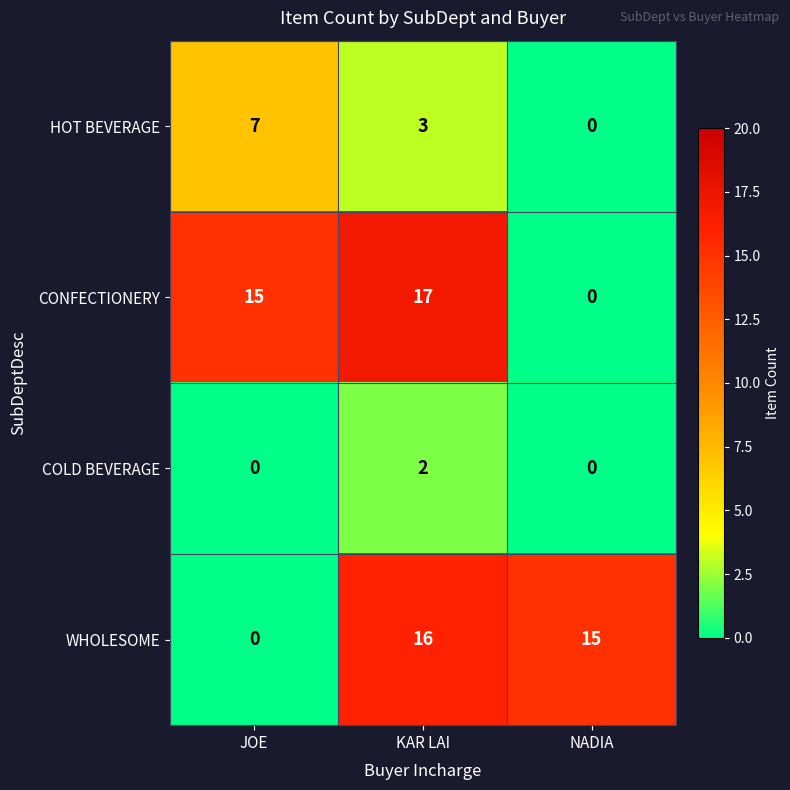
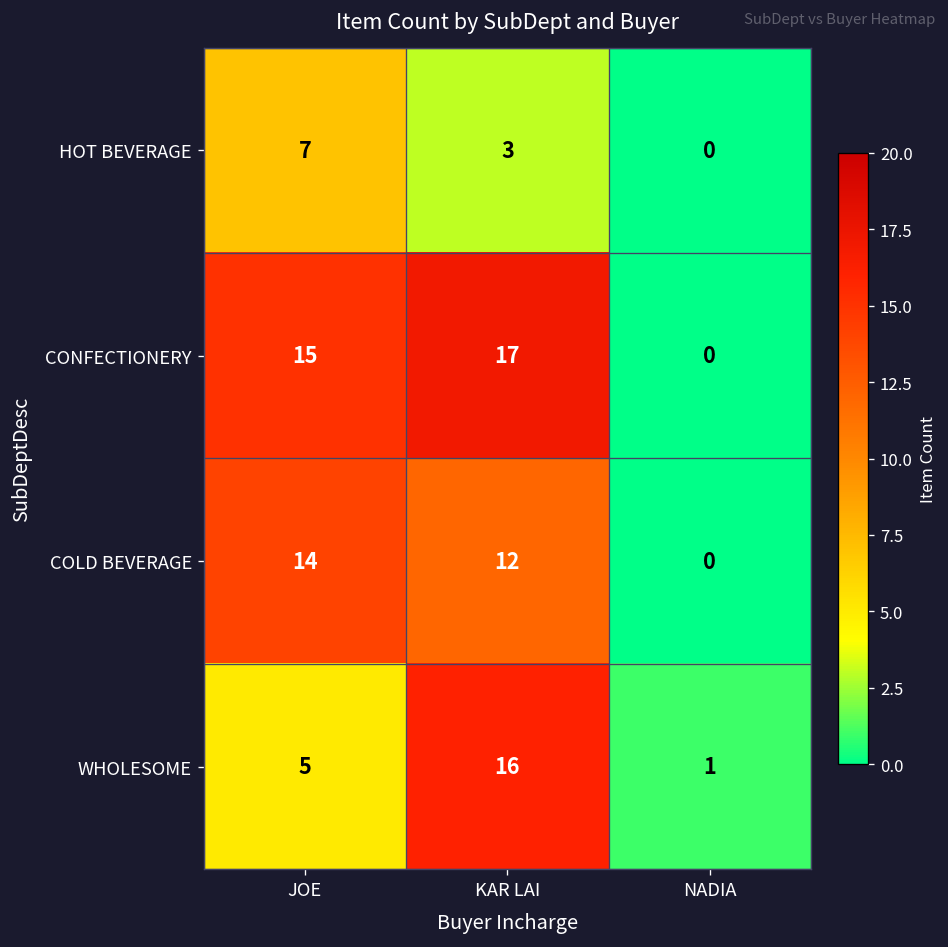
COLD BEVERAGE, JOE: 0 -> 14
COLD BEVERAGE, KAR LAI: 2 -> 12
WHOLESOME, JOE: 0 -> 5
WHOLESOME, NADIA: 15 -> 1
